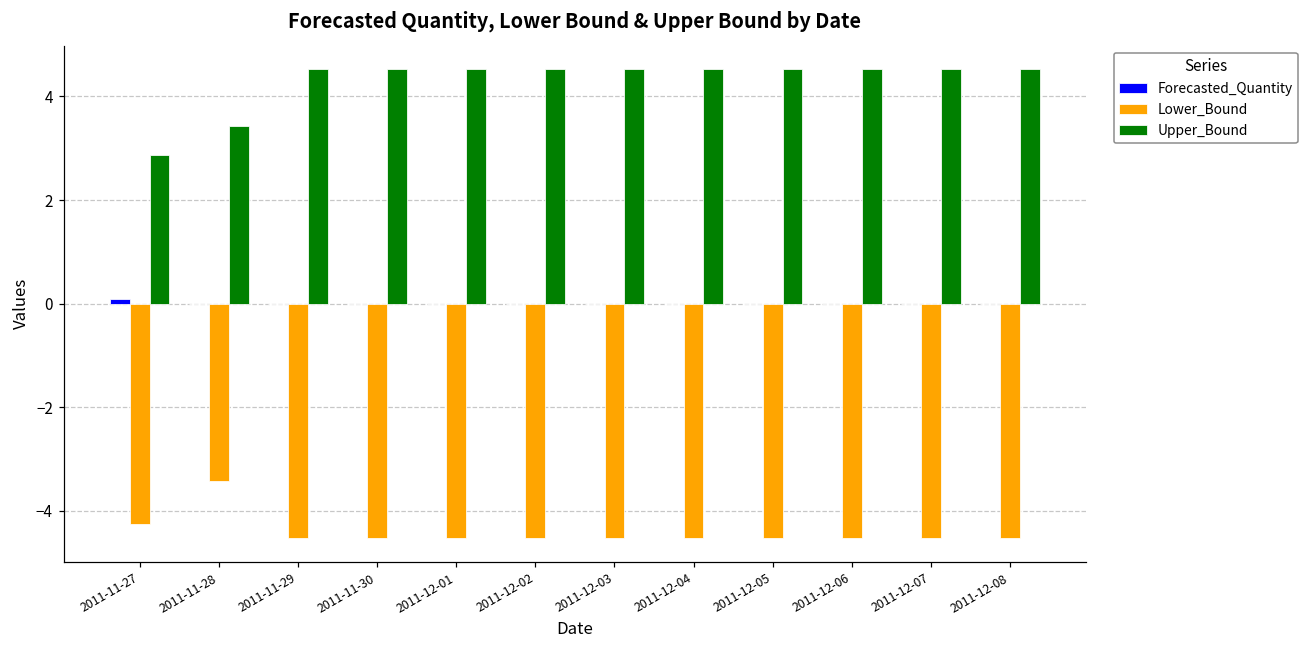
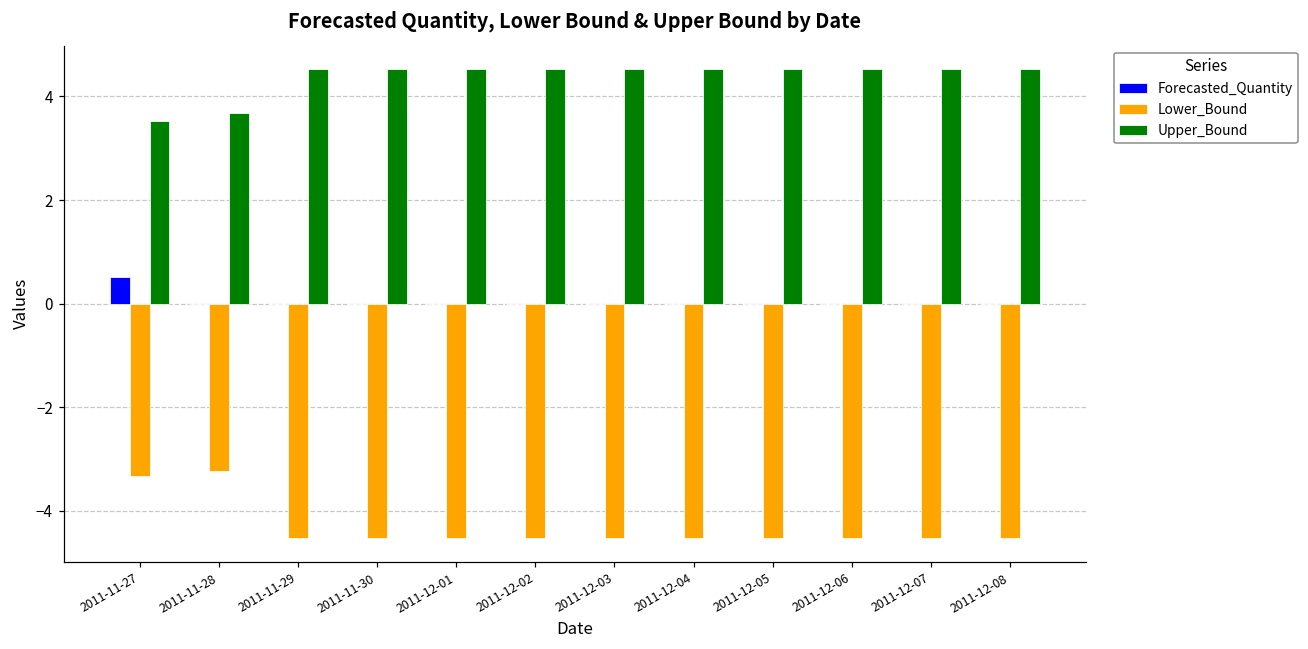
Forecasted_Quantity, 2011-11-27: 0.1 -> 0.5
Lower_Bound, 2011-11-27: -4.2 -> -3.3
Upper_Bound, 2011-11-27: 2.9 -> 3.5
Lower_Bound, 2011-11-28: -3.4 -> -3.2
Upper_Bound, 2011-11-28: 3.4 -> 3.7
